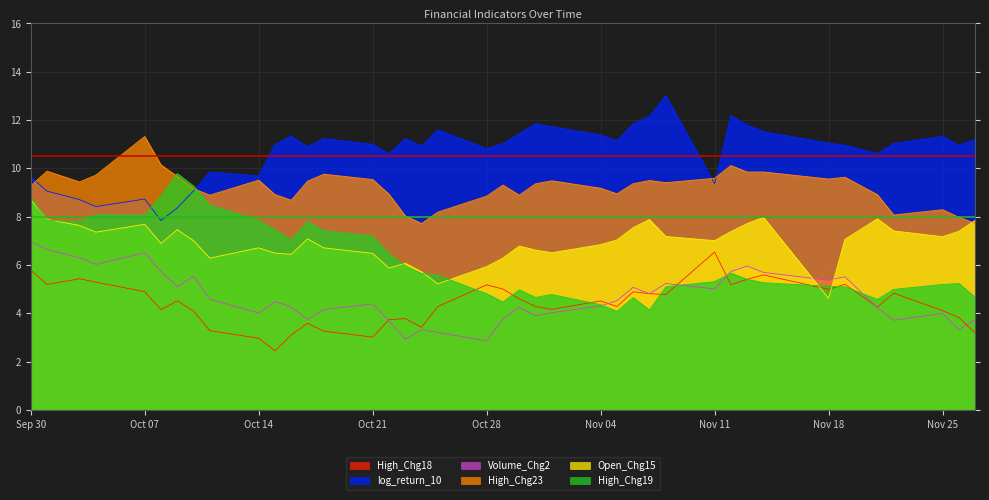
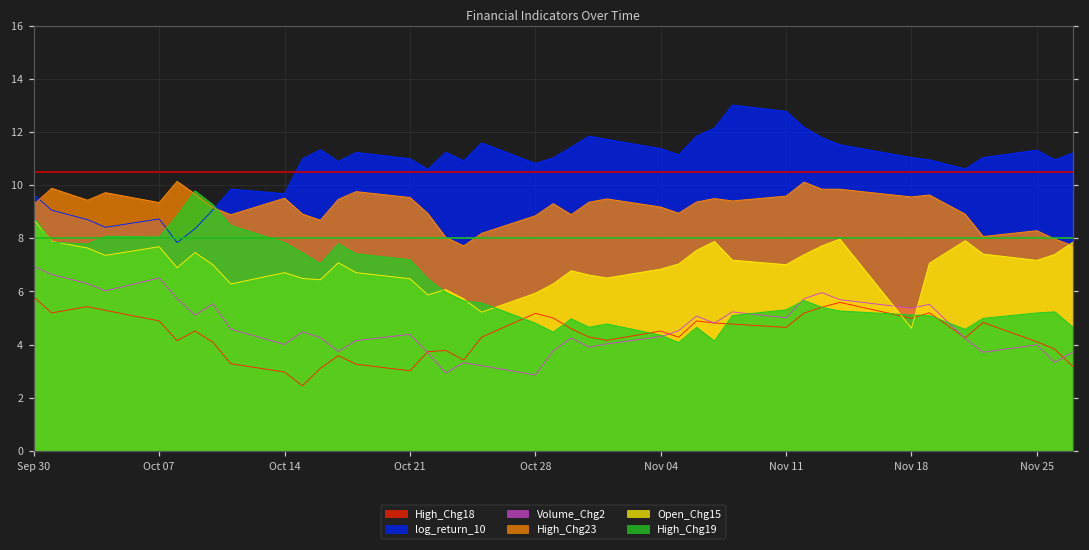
High_Chg23, Oct 07: 11.3 -> 9.3
High_Chg18, Nov 11: 6.5 -> 4.6
log_return_10, Nov 11: 9.4 -> 12.8
